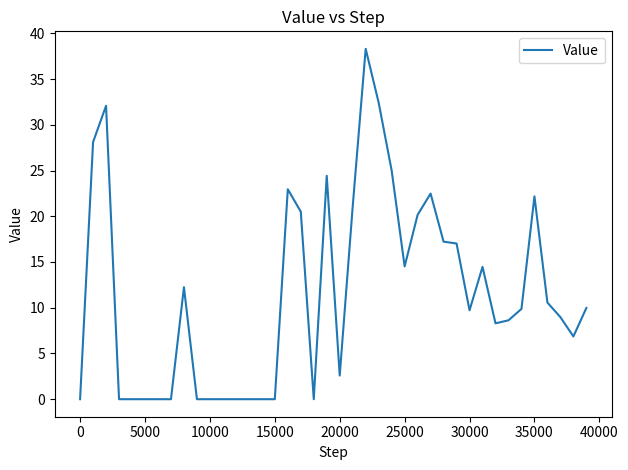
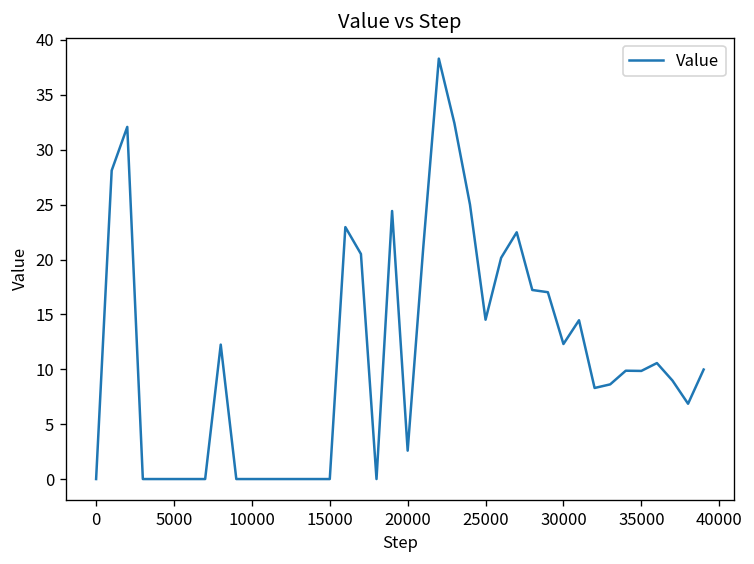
30000: 10 -> 12
35000: 22 -> 10
